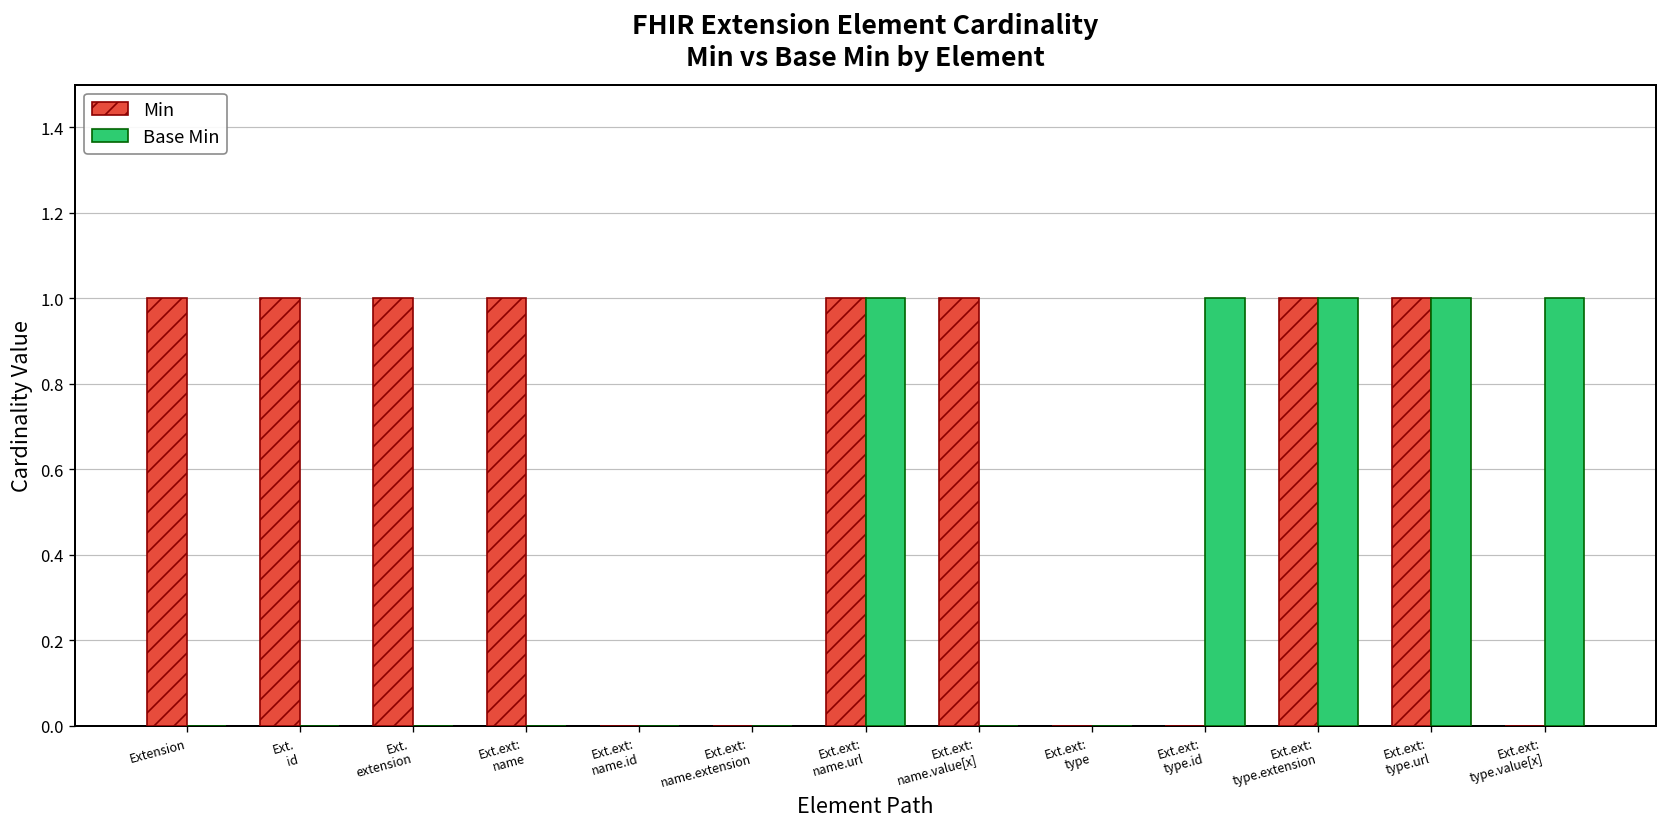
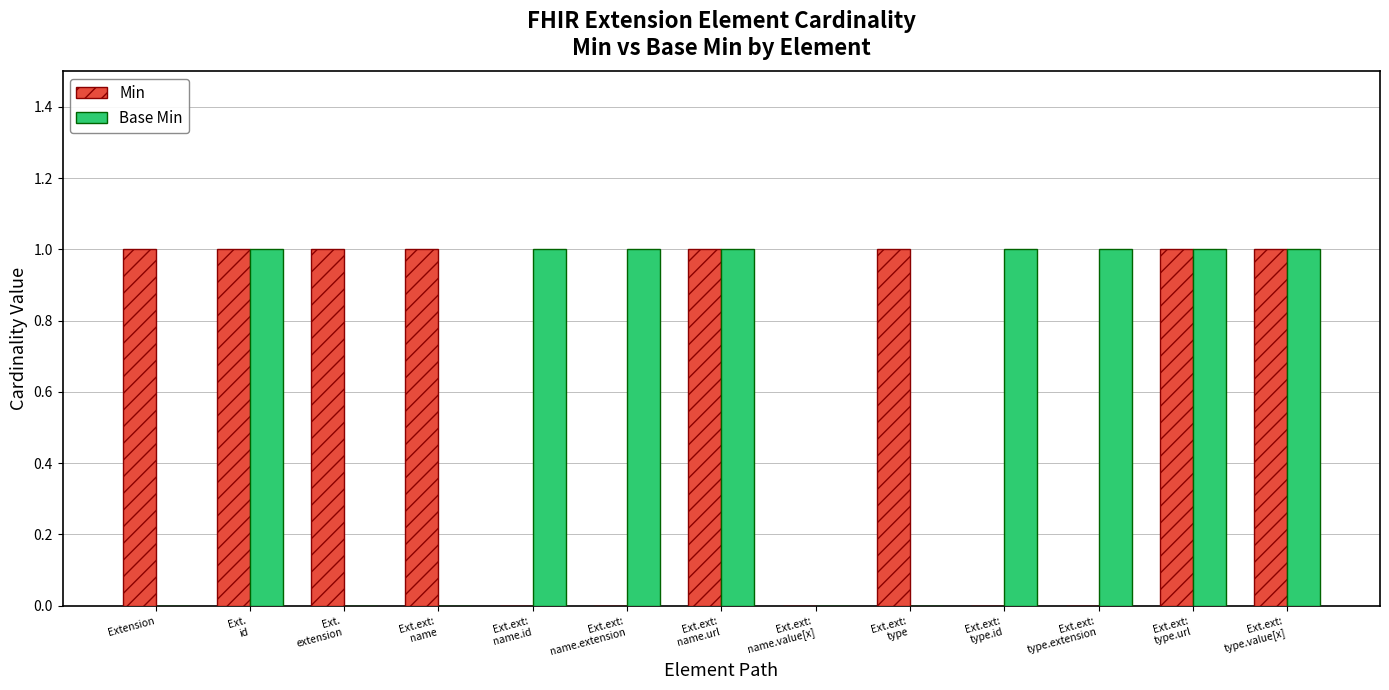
Base Min, Ext. id: 0 -> 1
Base Min, Ext.ext: name.id: 0 -> 1
Base Min, Ext.ext: name.extension: 0 -> 1
Min, Ext.ext: name.value[x]: 1 -> 0
Min, Ext.ext: type: 0 -> 1
Min, Ext.ext: type.extension: 1 -> 0
Min, Ext.ext: type.value[x]: 0 -> 1
